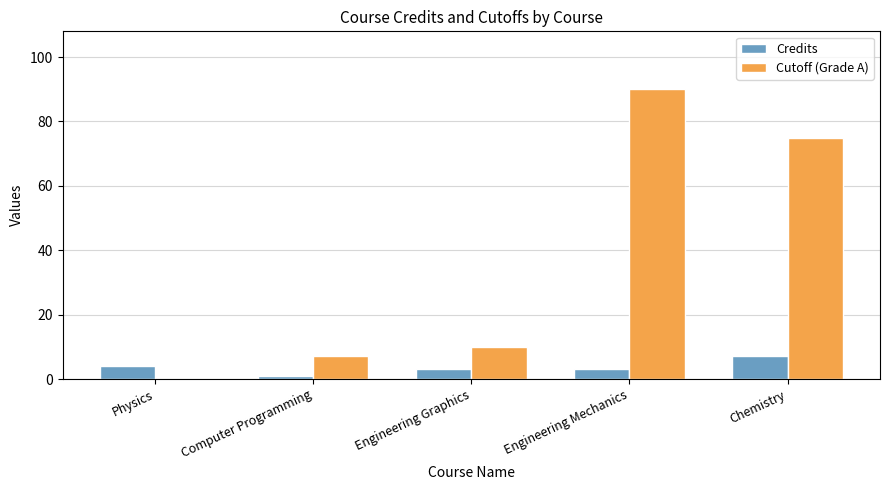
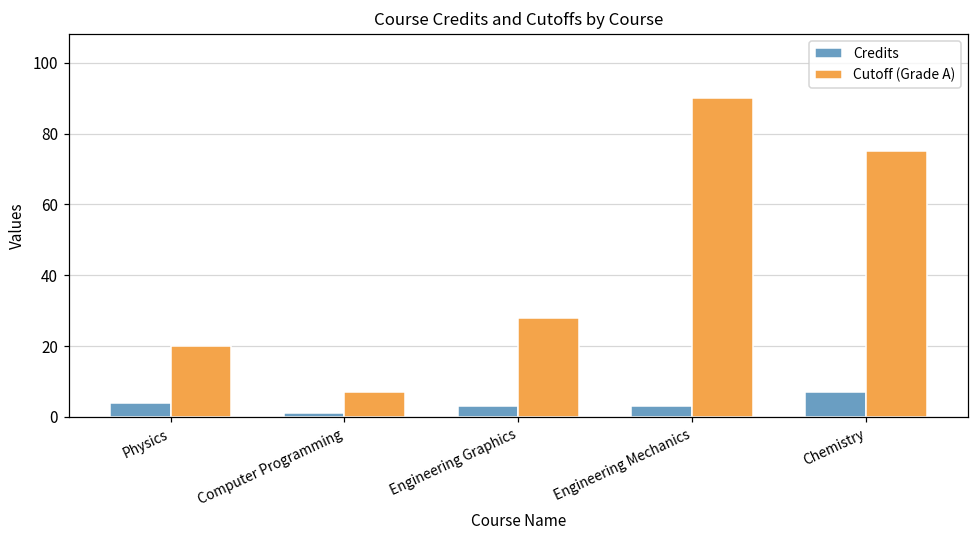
Cutoff (Grade A), Physics: 0 -> 20
Cutoff (Grade A), Engineering Graphics: 10 -> 28
